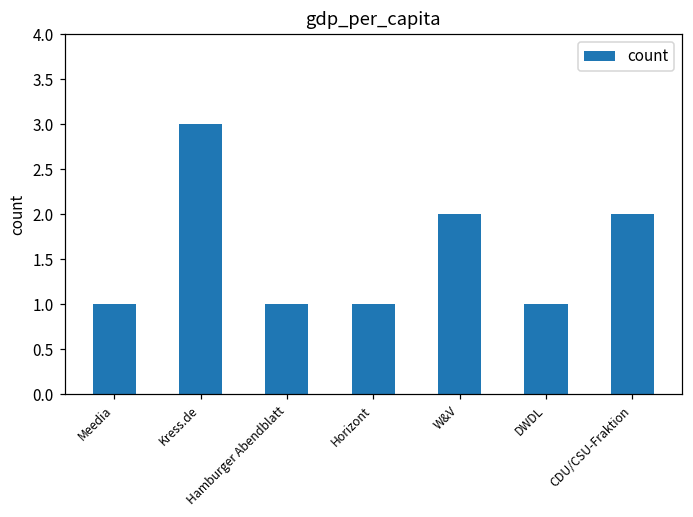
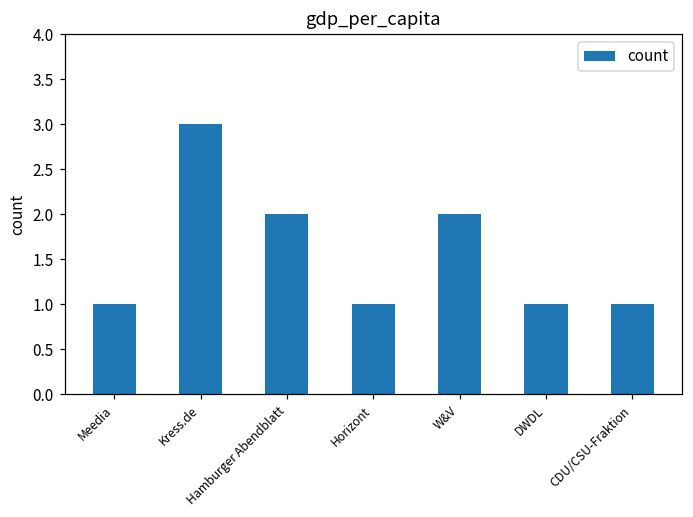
Hamburger Abendblatt: 1 -> 2
CDU/CSU-Fraktion: 2 -> 1
